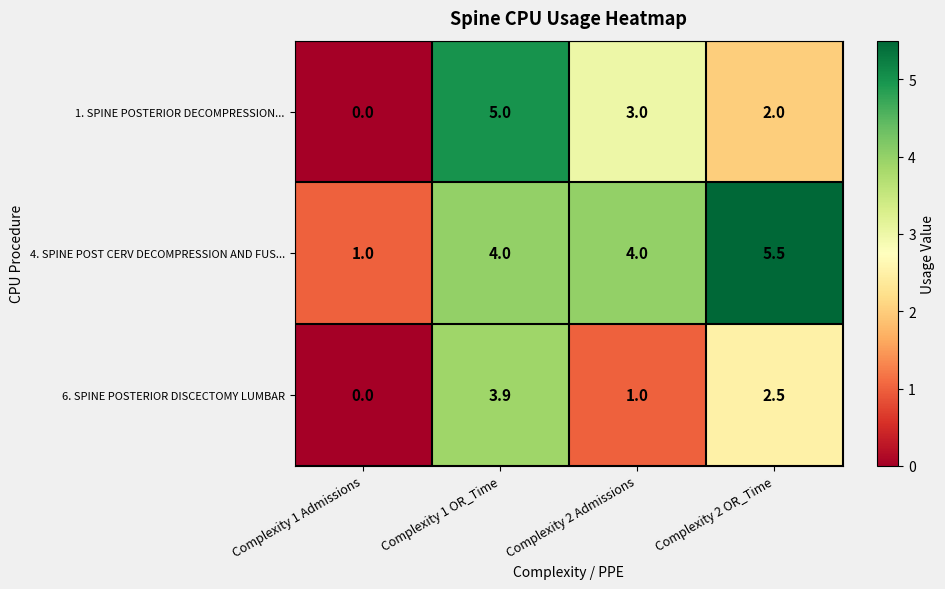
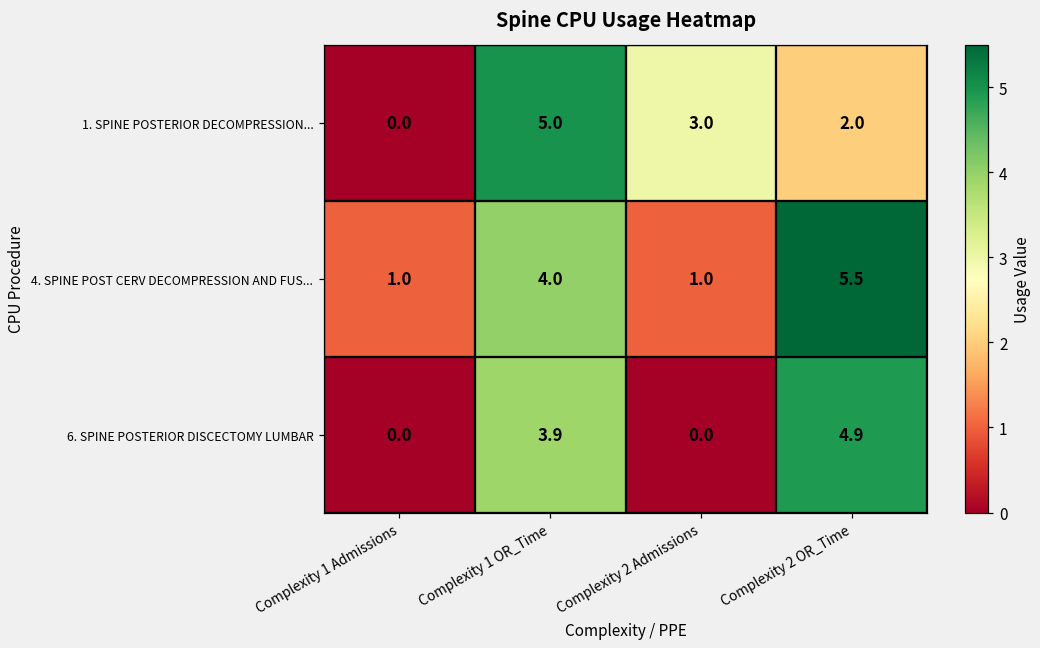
4. SPINE POST CERV DECOMPRESSION AND FUS..., Complexity 2 Admissions: 4.0 -> 1.0
6. SPINE POSTERIOR DISCECTOMY LUMBAR, Complexity 2 Admissions: 1.0 -> 0.0
6. SPINE POSTERIOR DISCECTOMY LUMBAR, Complexity 2 OR_Time: 2.5 -> 4.9
